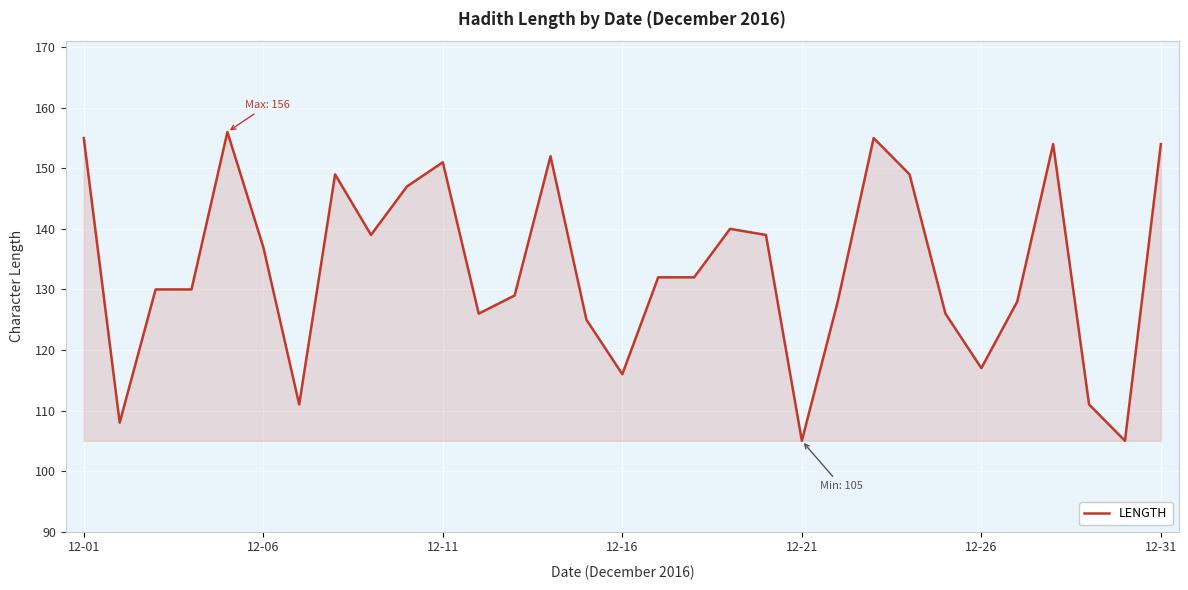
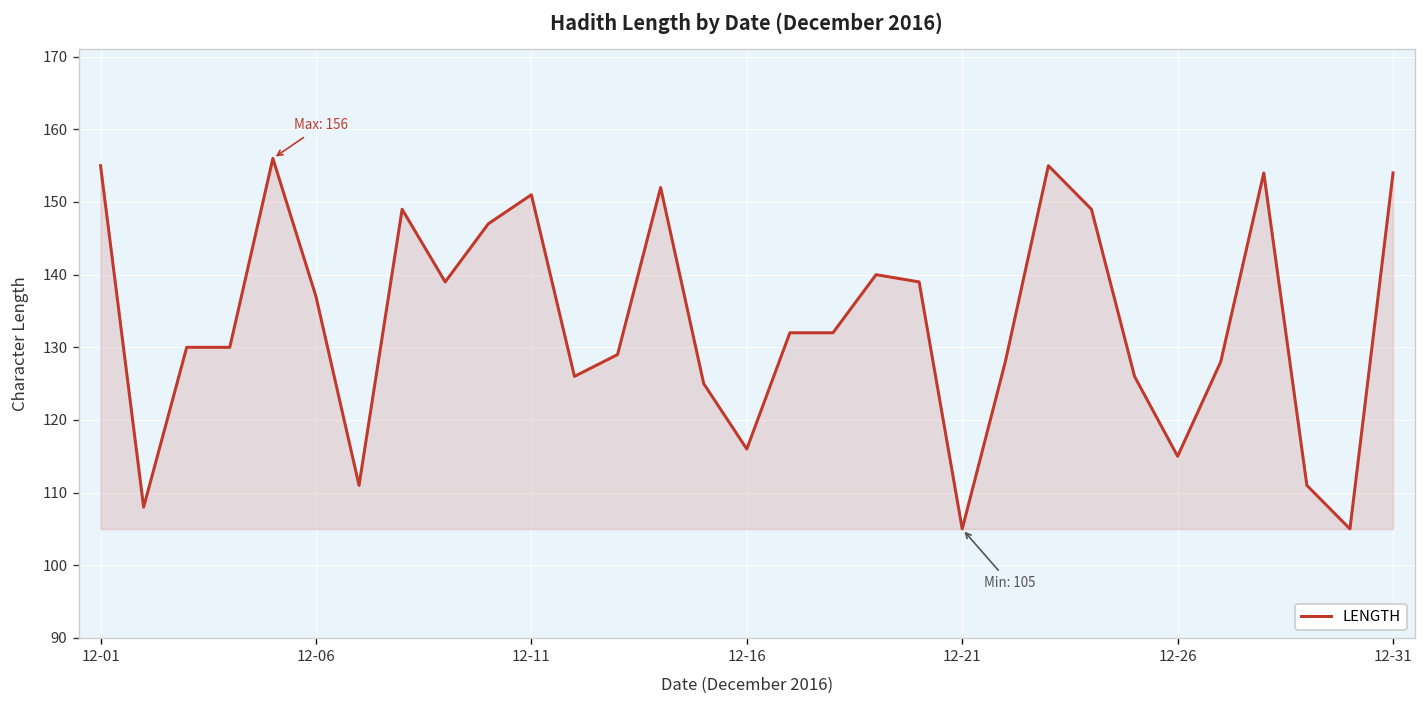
12-26: 117 -> 115
